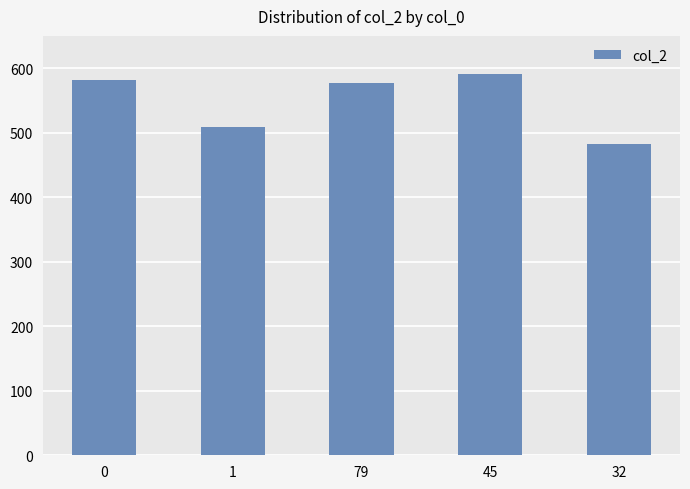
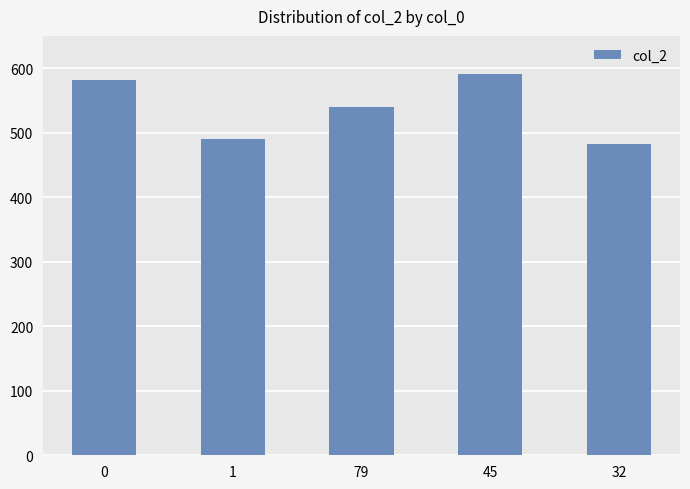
1: 510 -> 490
79: 580 -> 540
